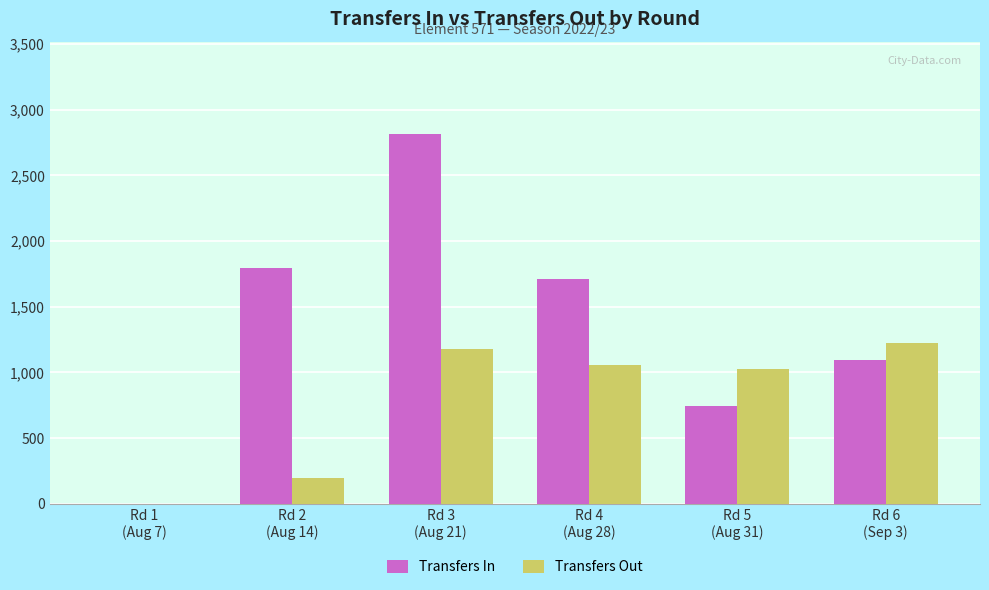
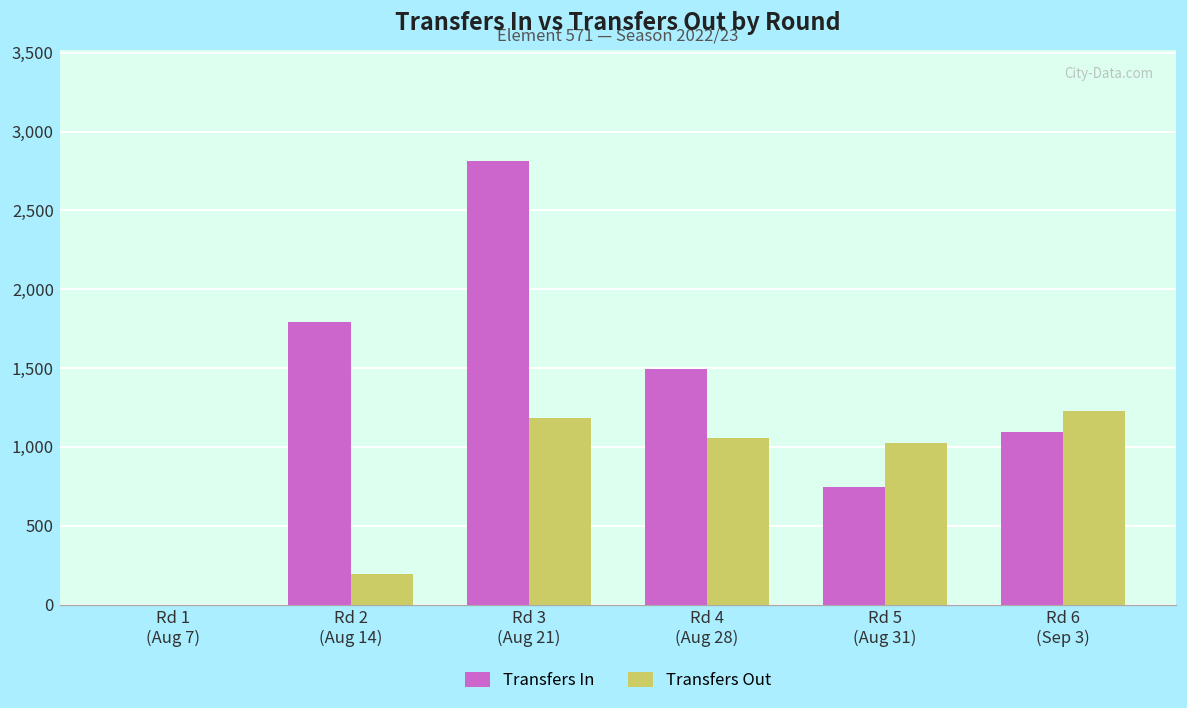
Transfers In, Rd 4 (Aug 28): 1,710 -> 1,500
